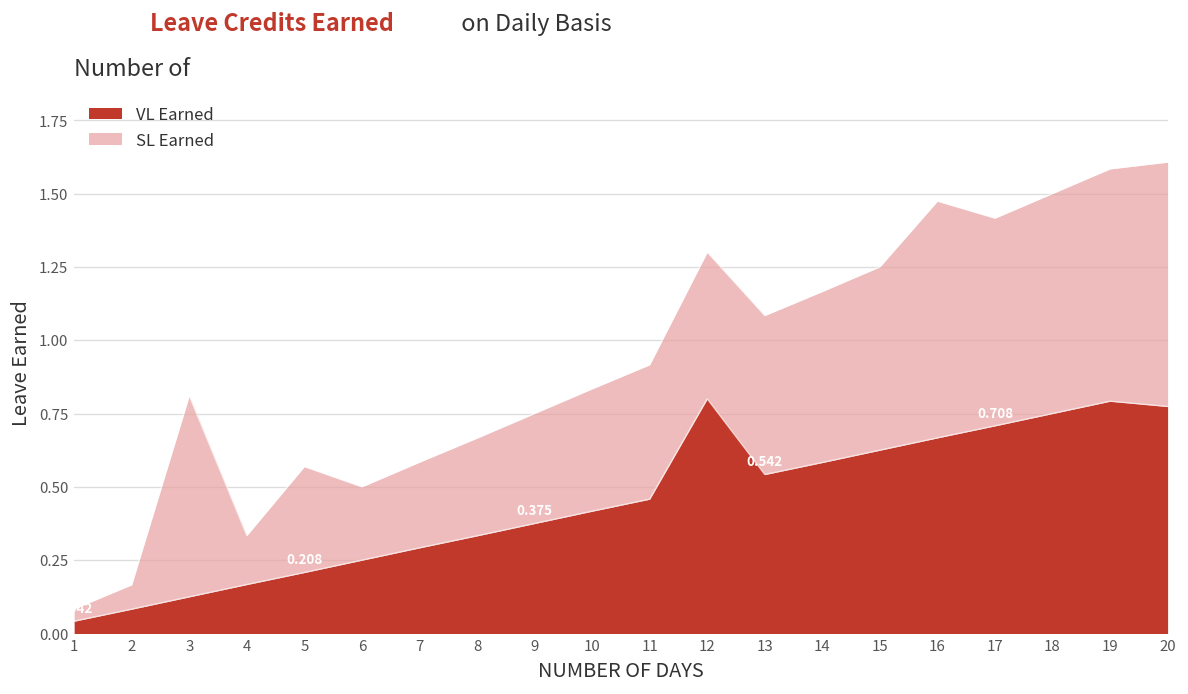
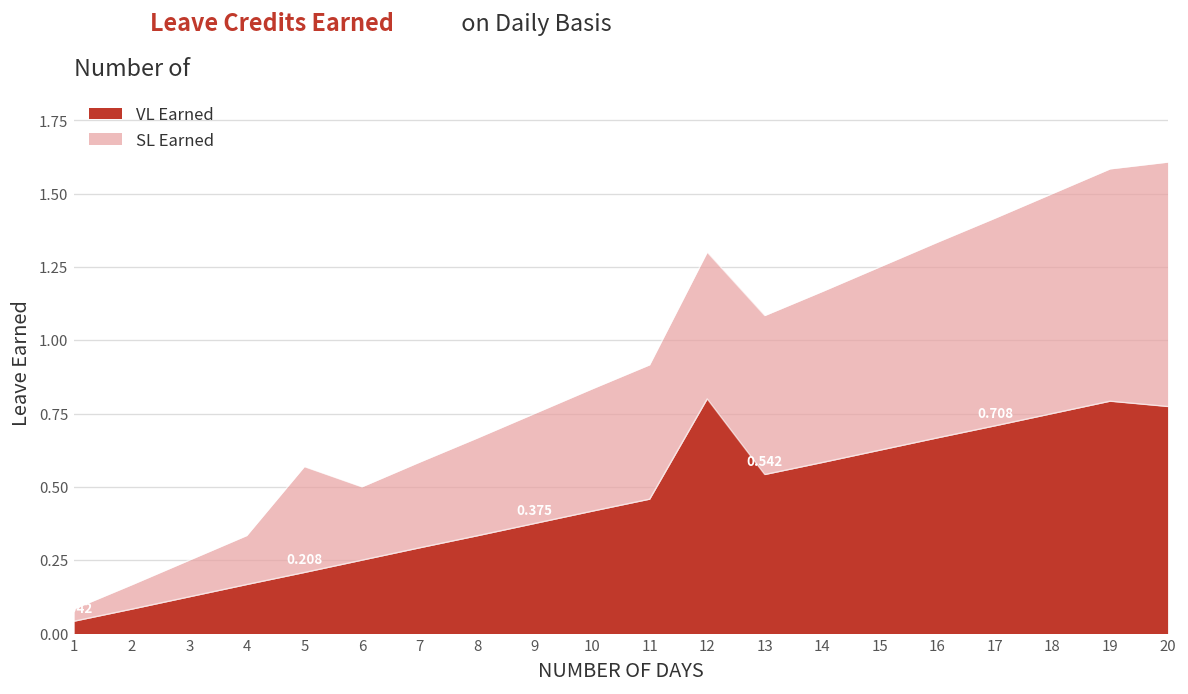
SL Earned, 3: 0.69 -> 0.13
SL Earned, 16: 0.81 -> 0.67
